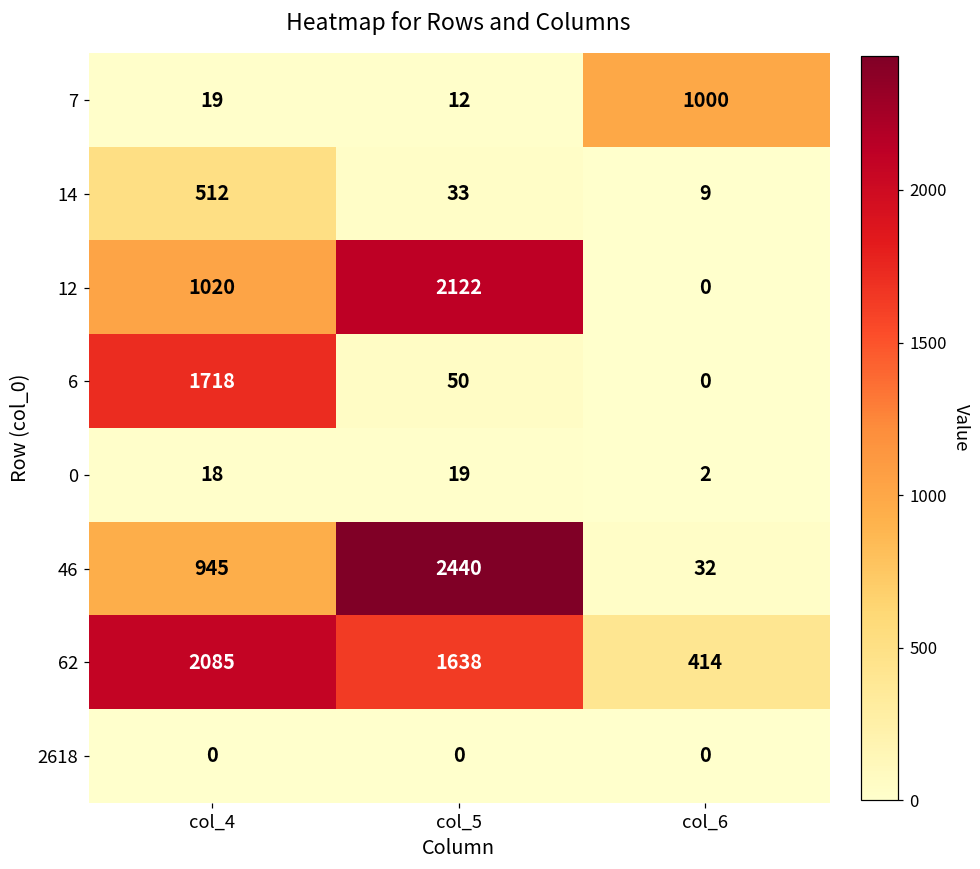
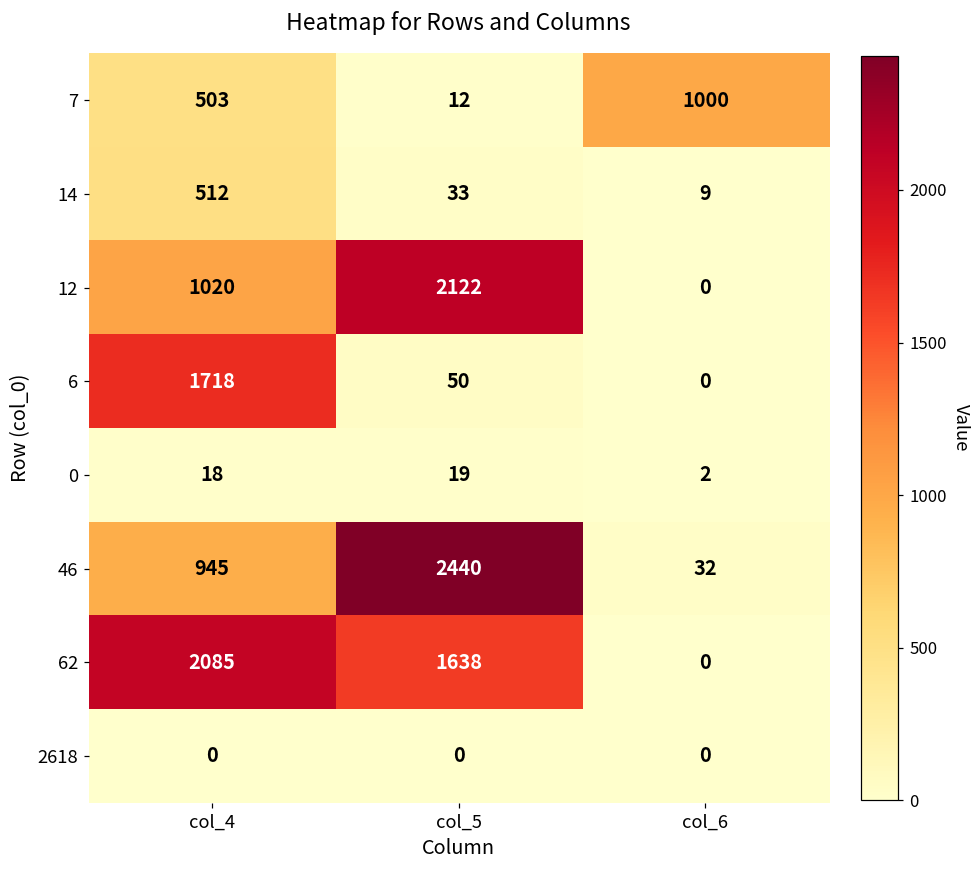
7, col_4: 19 -> 503
62, col_6: 414 -> 0
